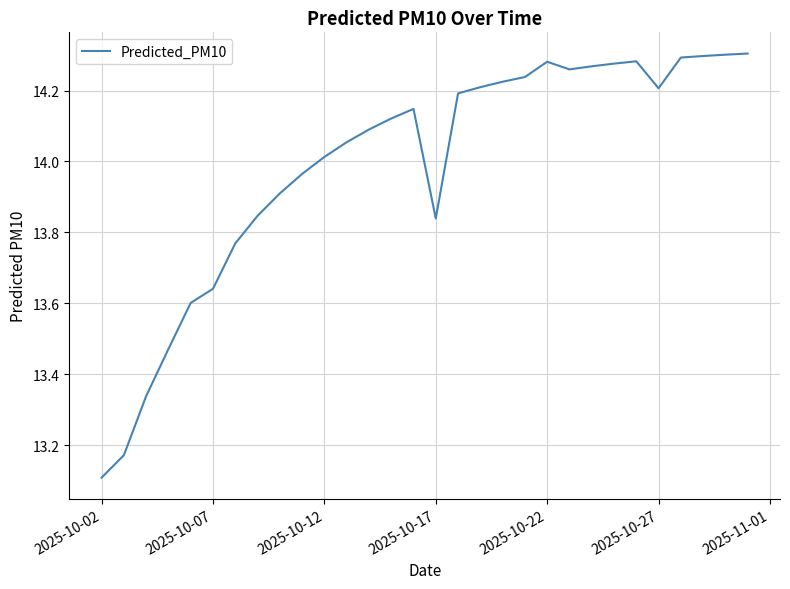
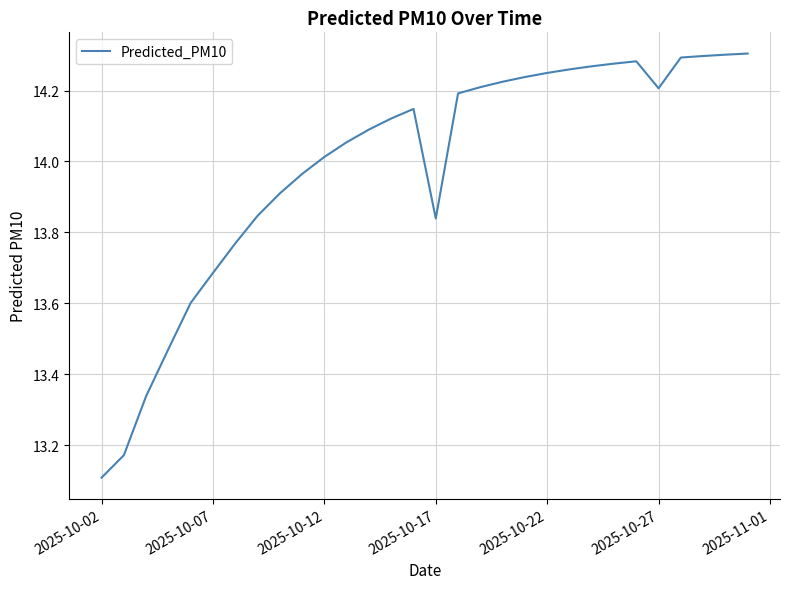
2025-10-07: 13.64 -> 13.69
2025-10-22: 14.28 -> 14.25
